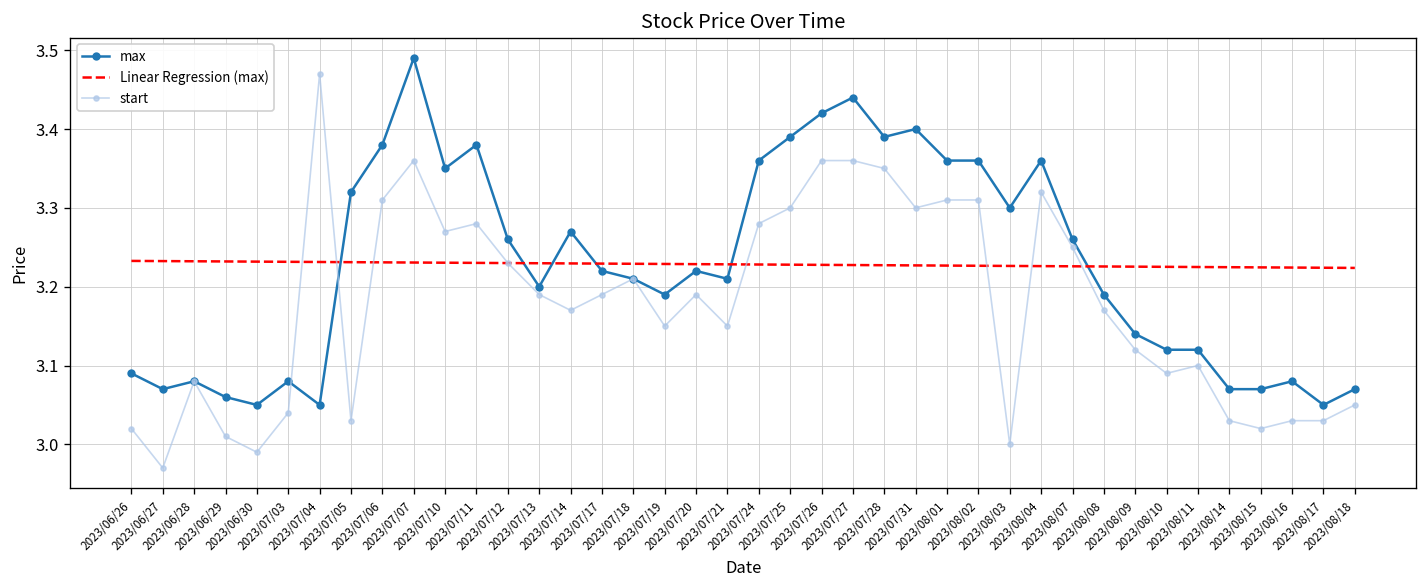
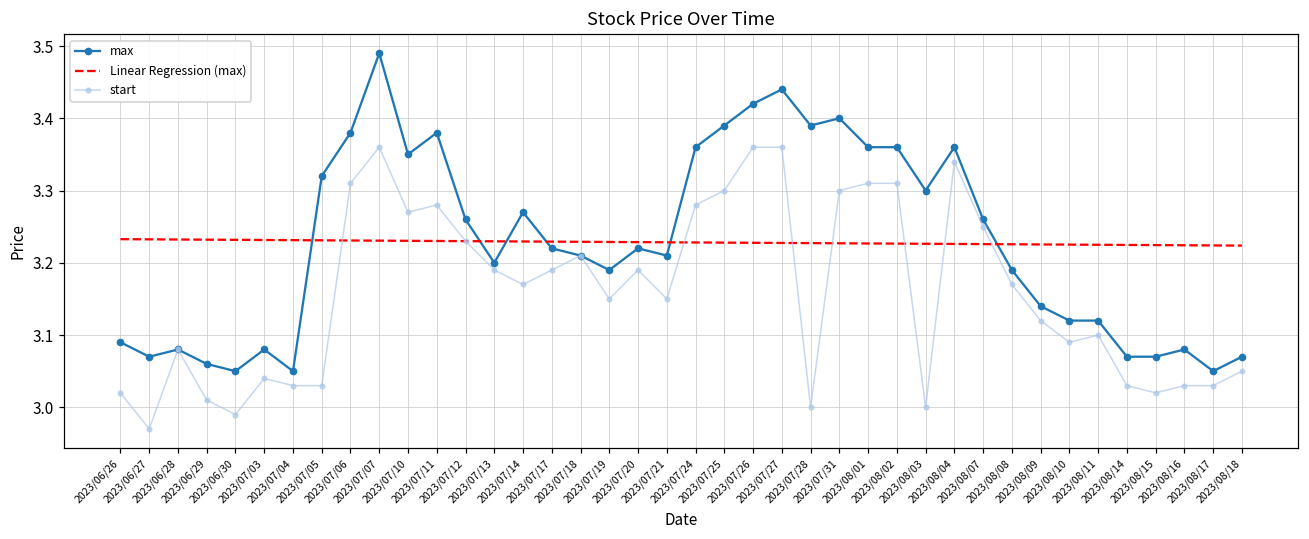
start, 2023/07/04: 3.47 -> 3.03
start, 2023/07/28: 3.35 -> 3.00
start, 2023/08/04: 3.32 -> 3.34
